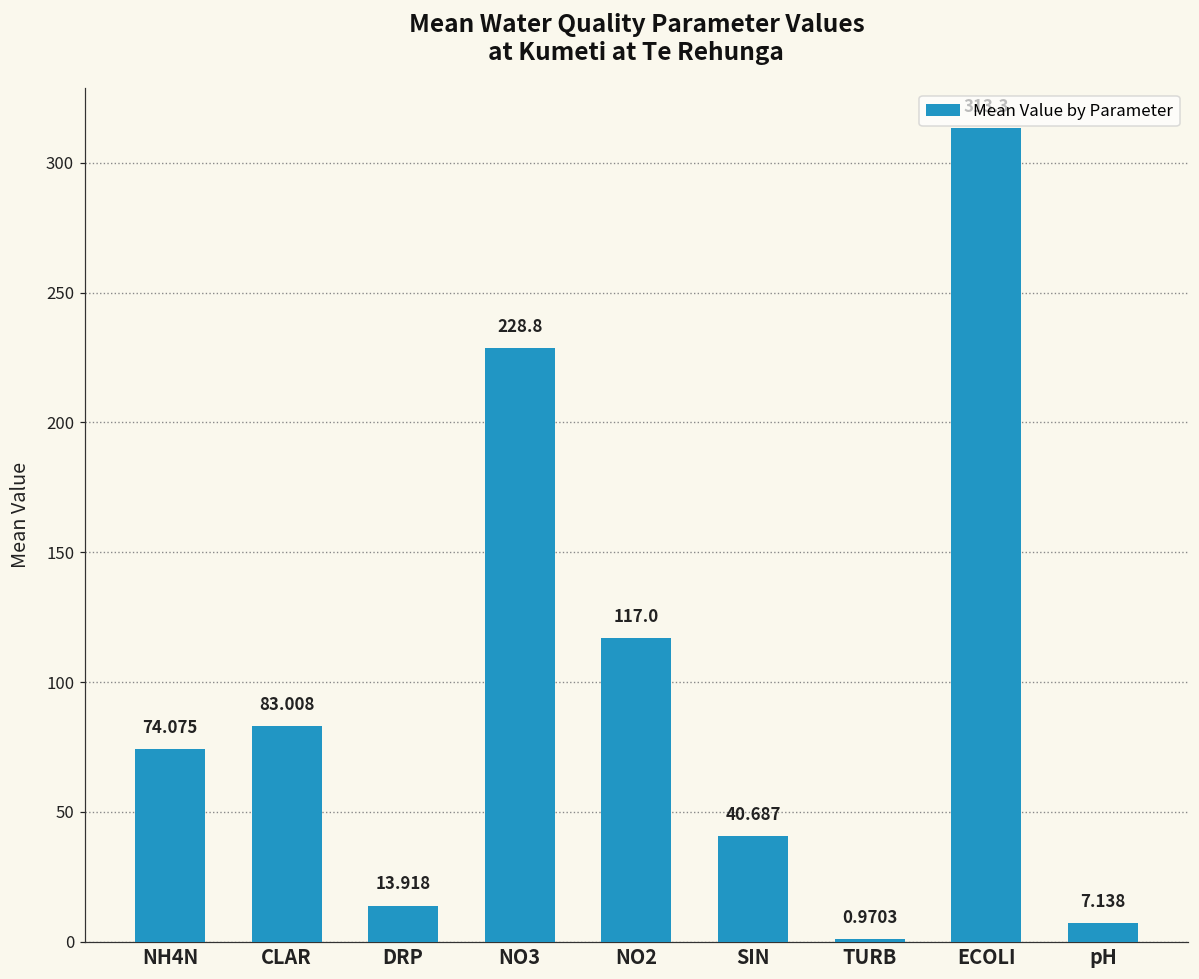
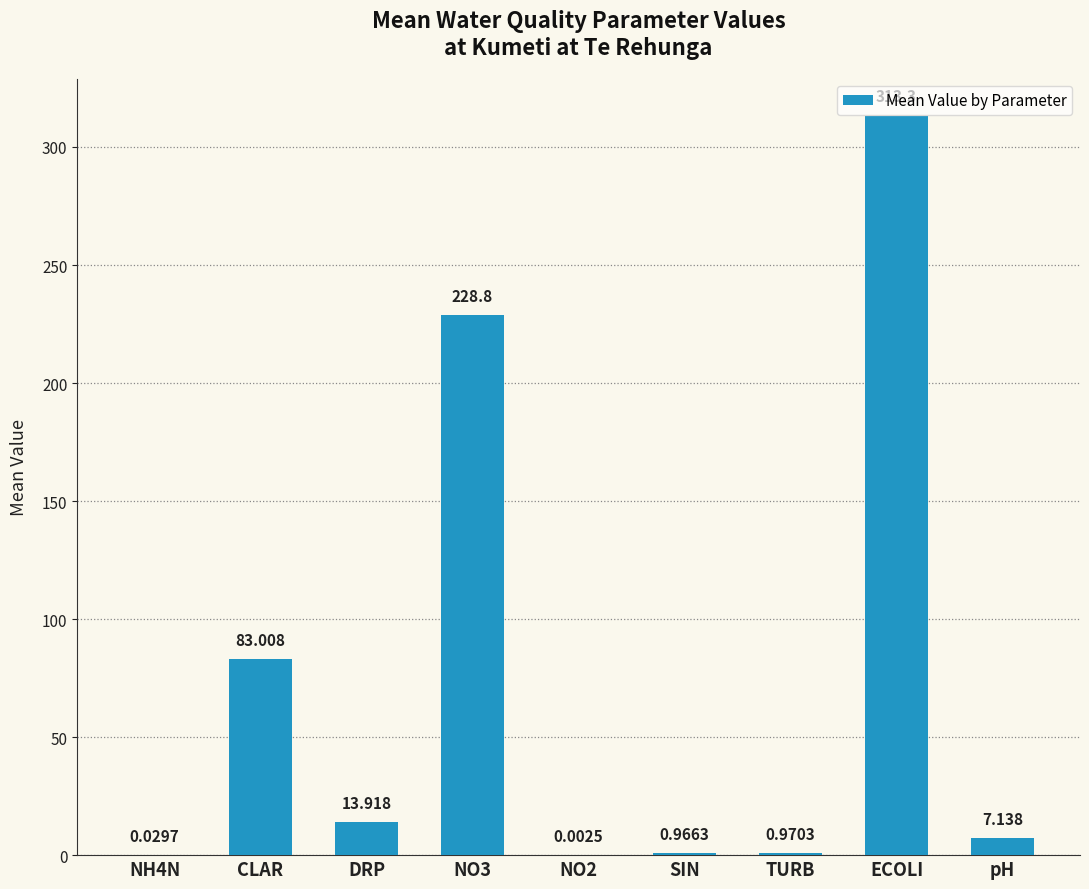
NH4N: 74.075 -> 0.0297
NO2: 117.0 -> 0.0025
SIN: 40.687 -> 0.9663
